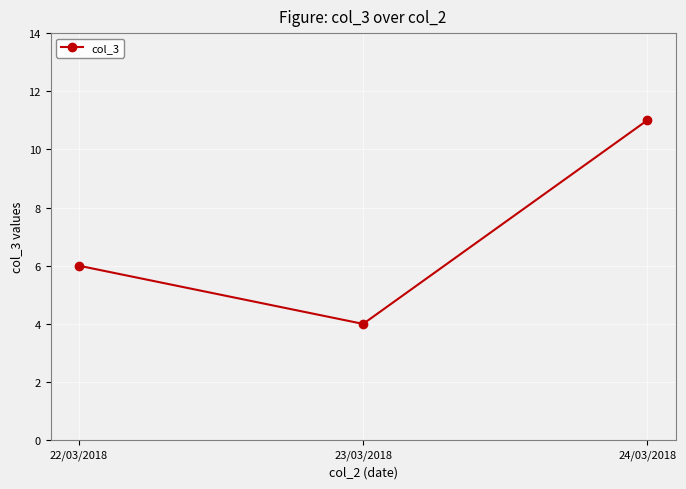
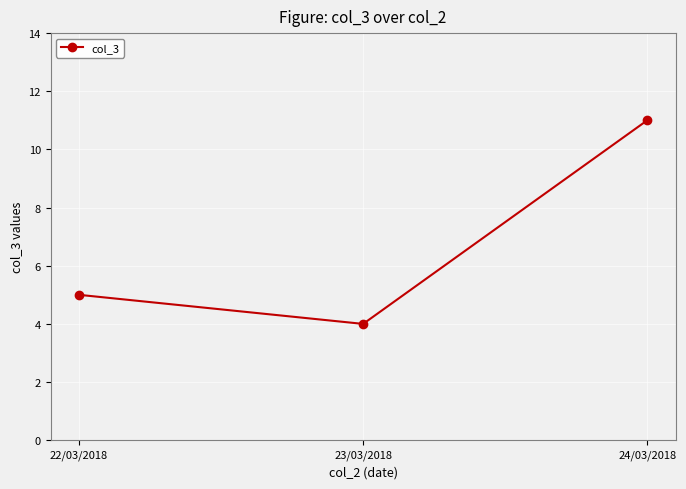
22/03/2018: 6 -> 5
